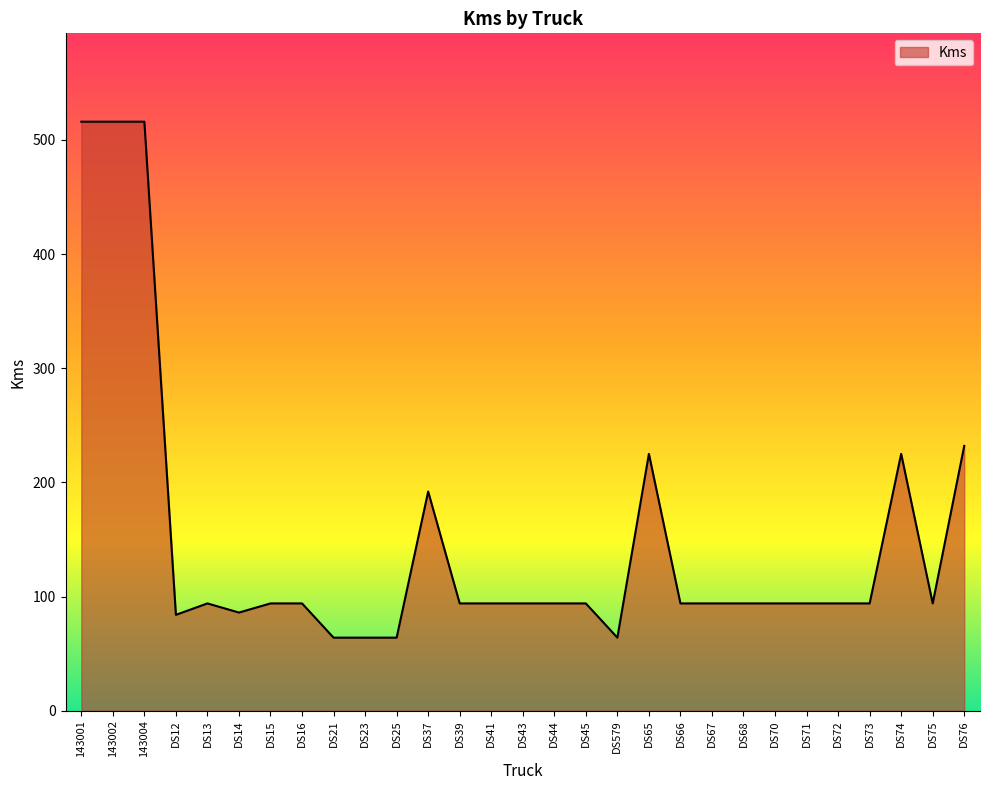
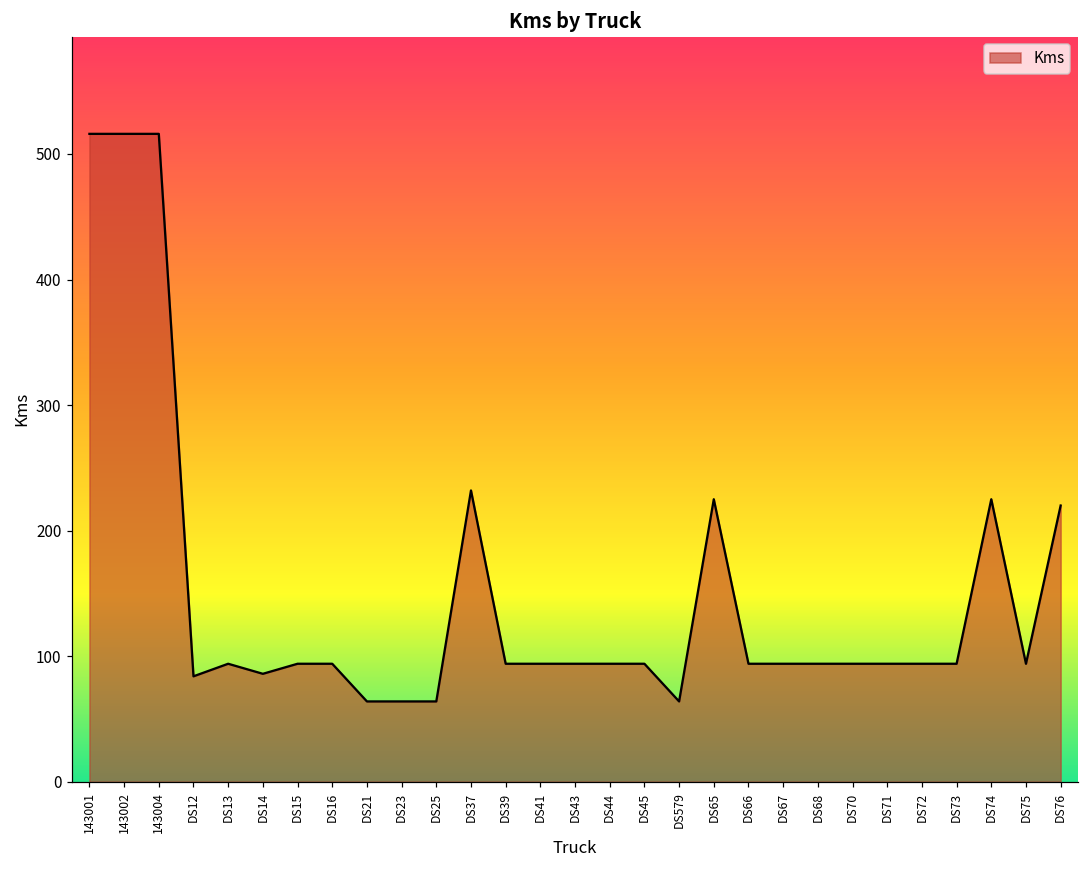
DS37: 192 -> 232
DS76: 232 -> 220
